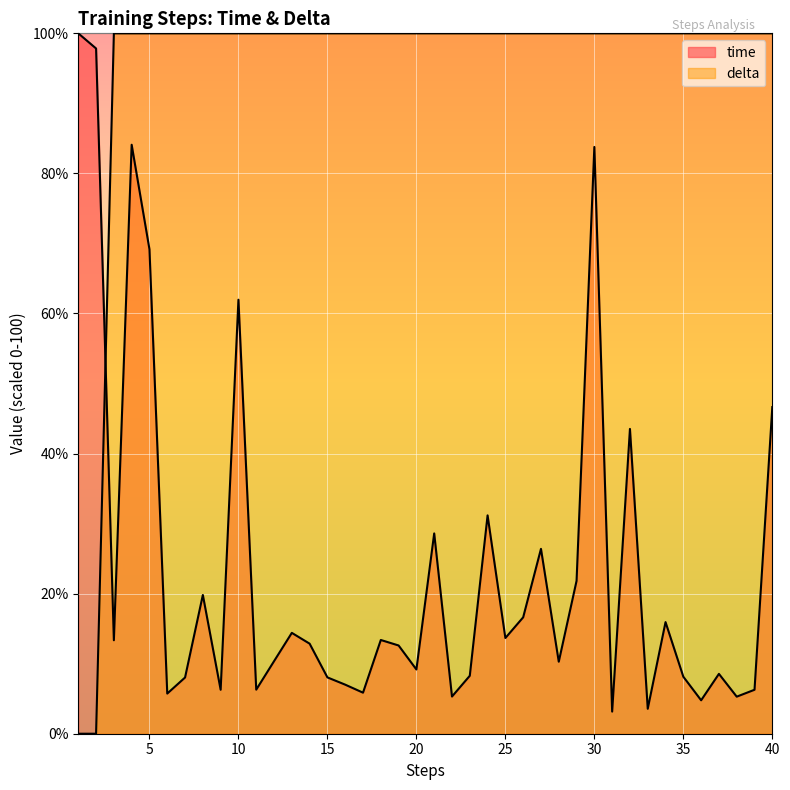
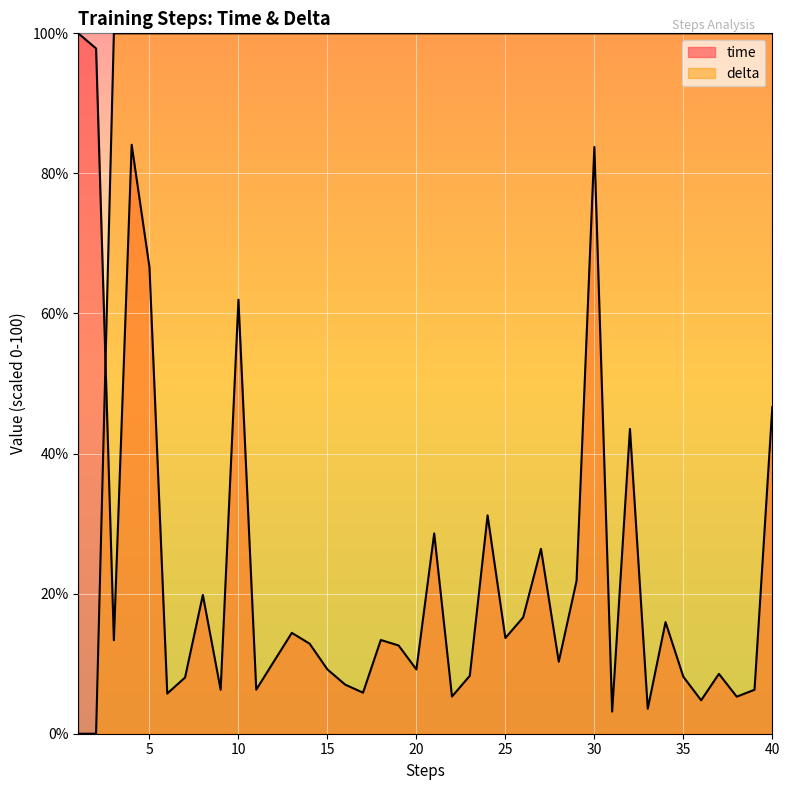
time, 5: 69% -> 67%
time, 15: 8% -> 9%
